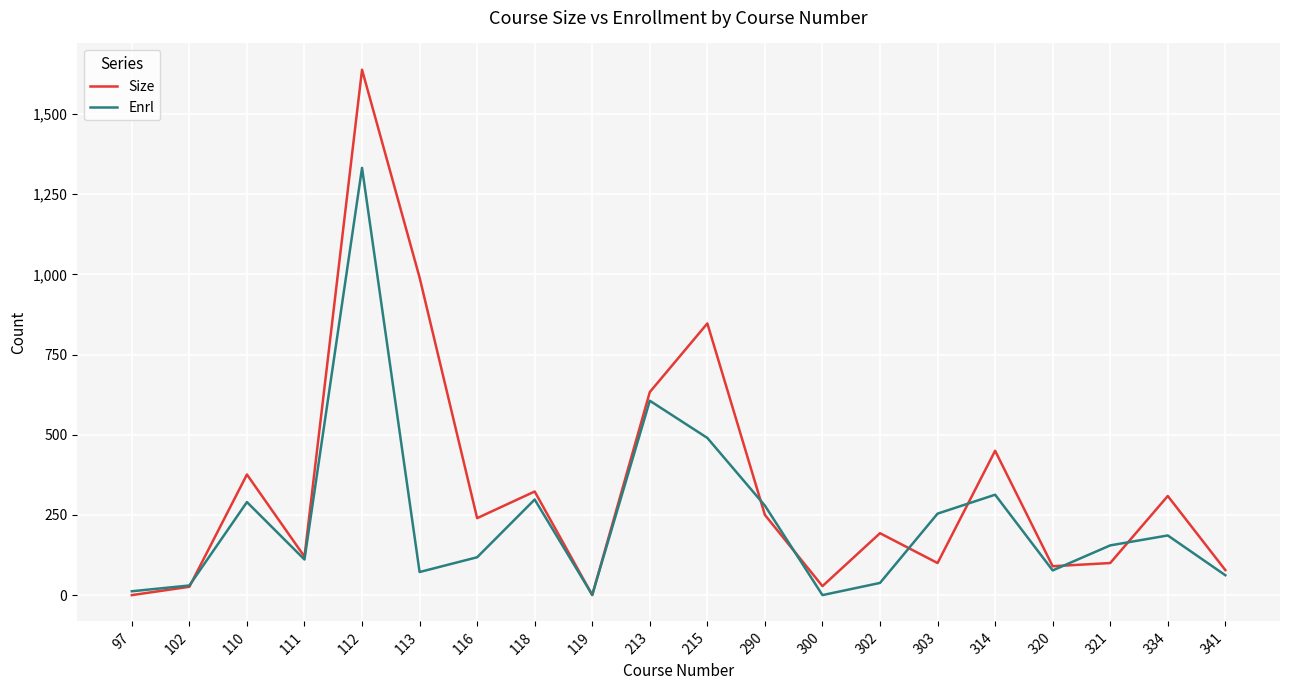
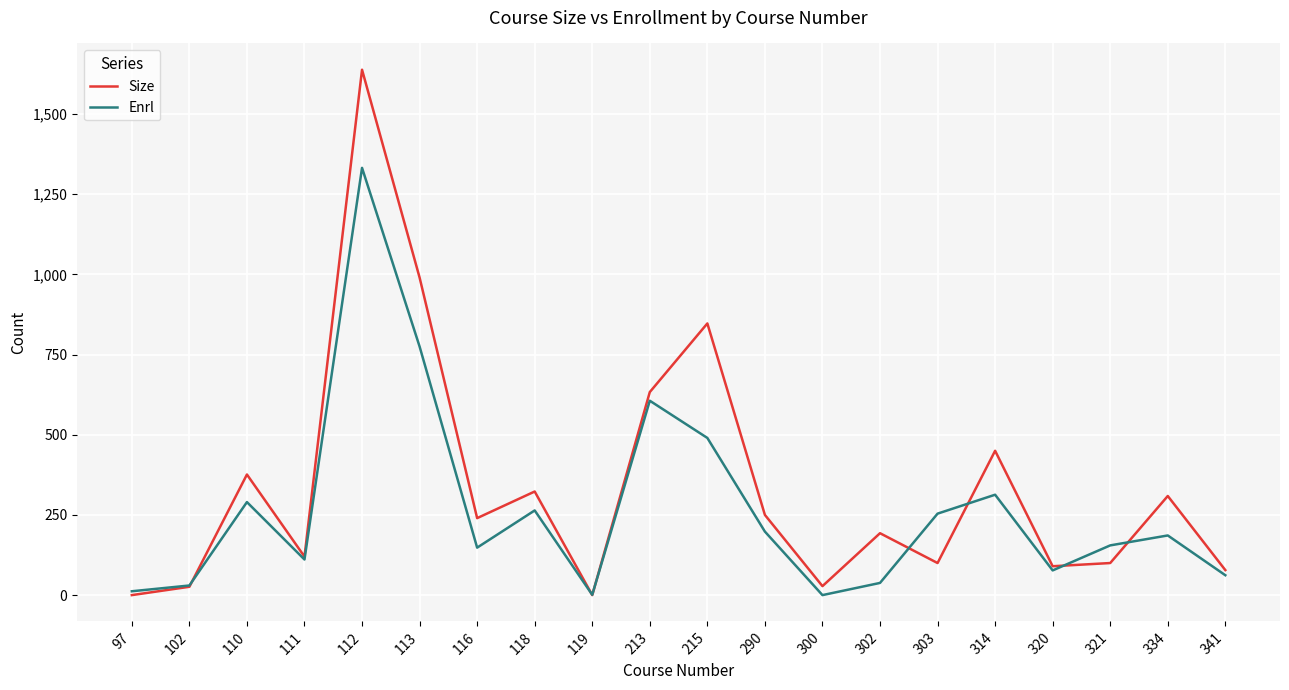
Enrl, 113: 70 -> 780
Enrl, 116: 120 -> 150
Enrl, 118: 300 -> 260
Enrl, 290: 280 -> 200
